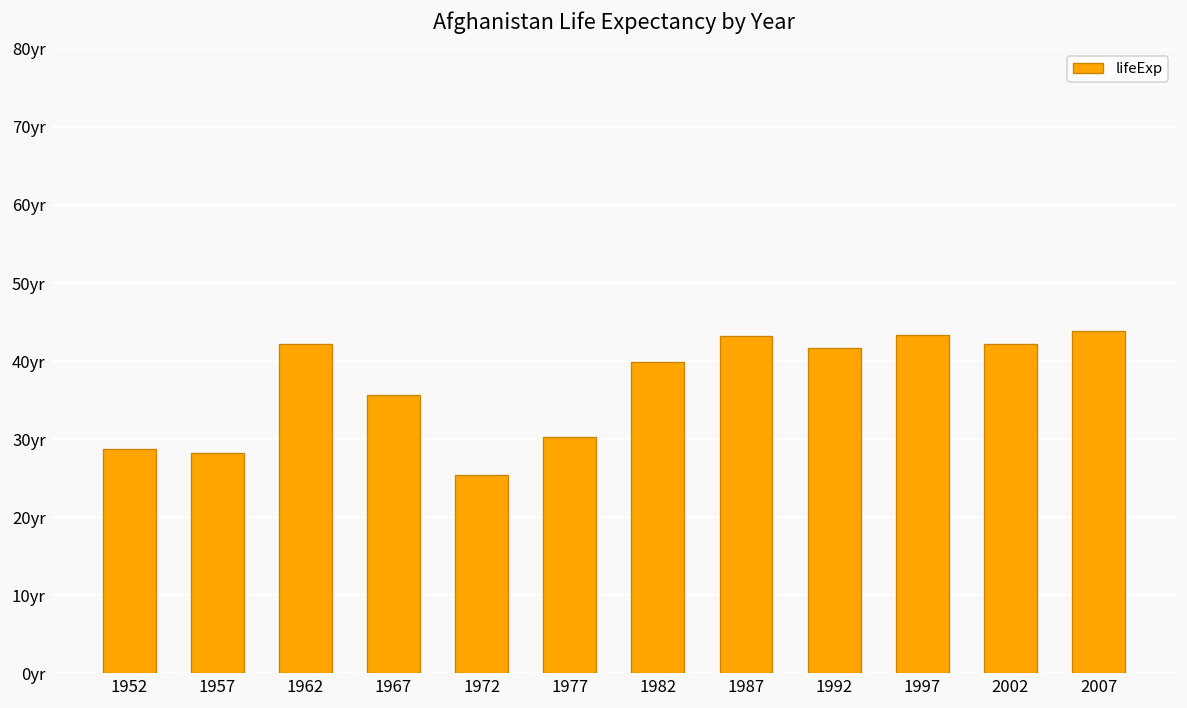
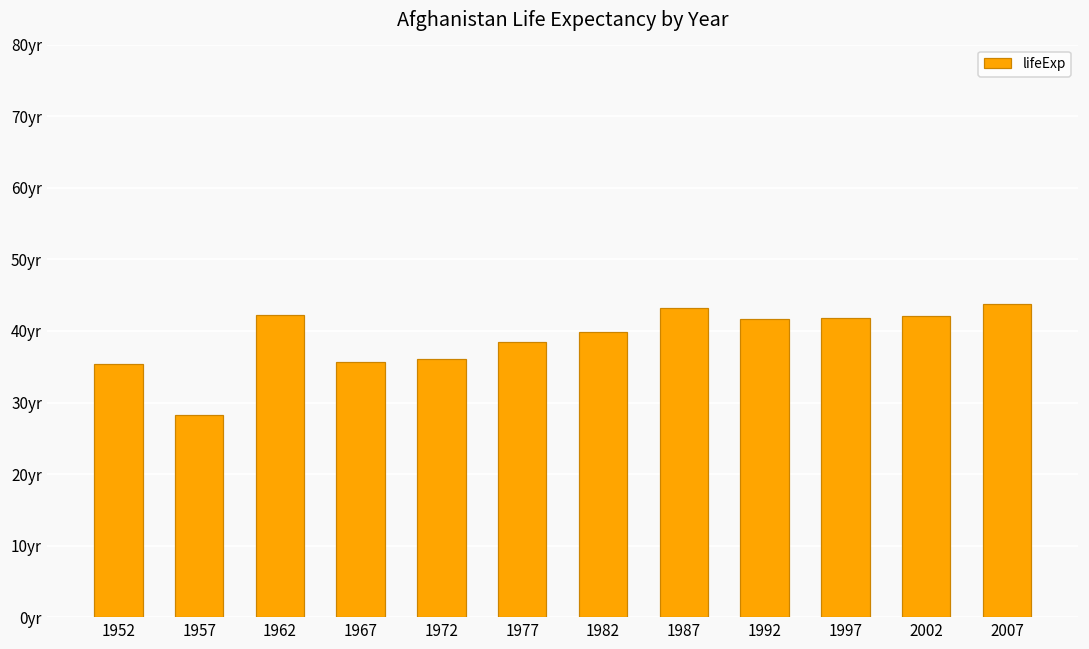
1952: 29yr -> 35yr
1972: 25yr -> 36yr
1977: 30yr -> 38yr
1997: 43yr -> 42yr
